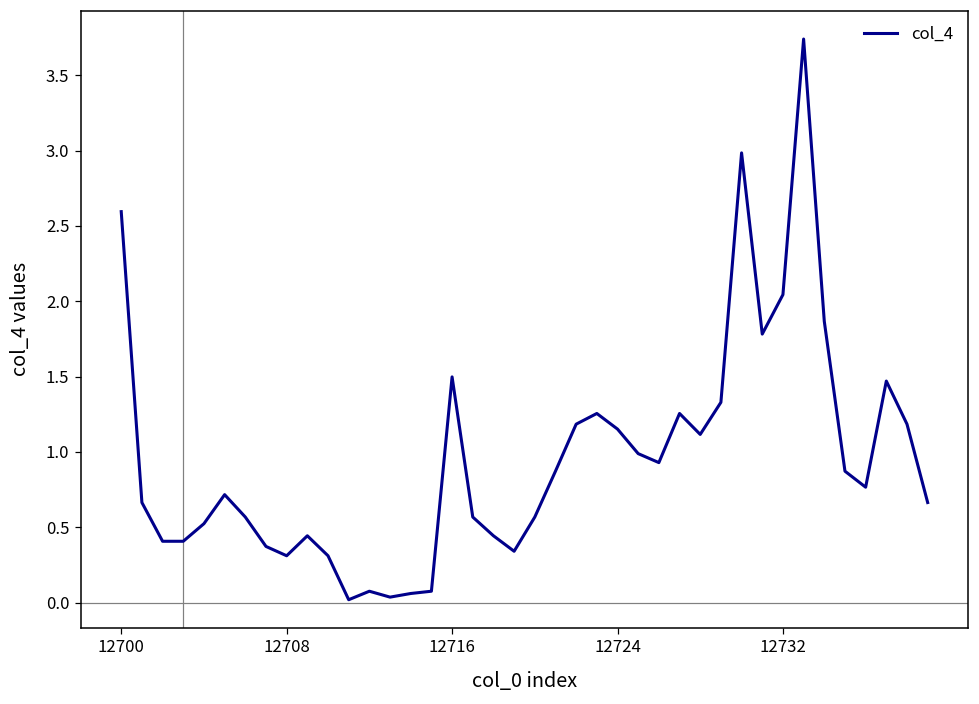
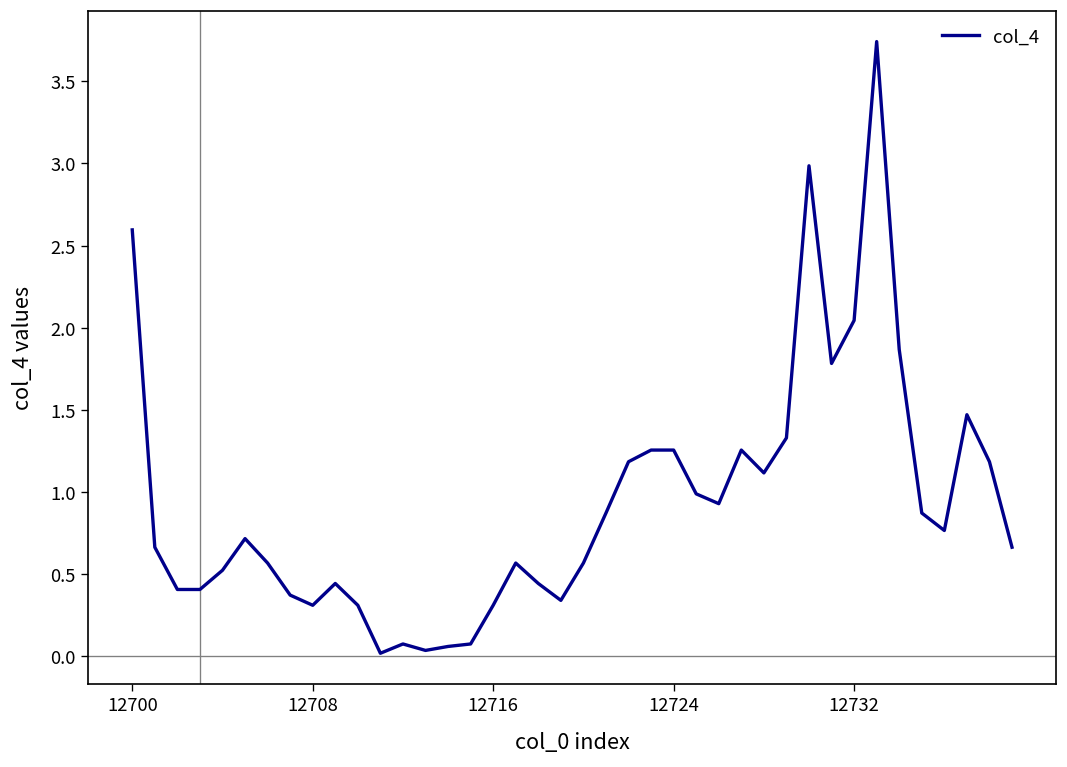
12716: 1.50 -> 0.31
12724: 1.15 -> 1.26
